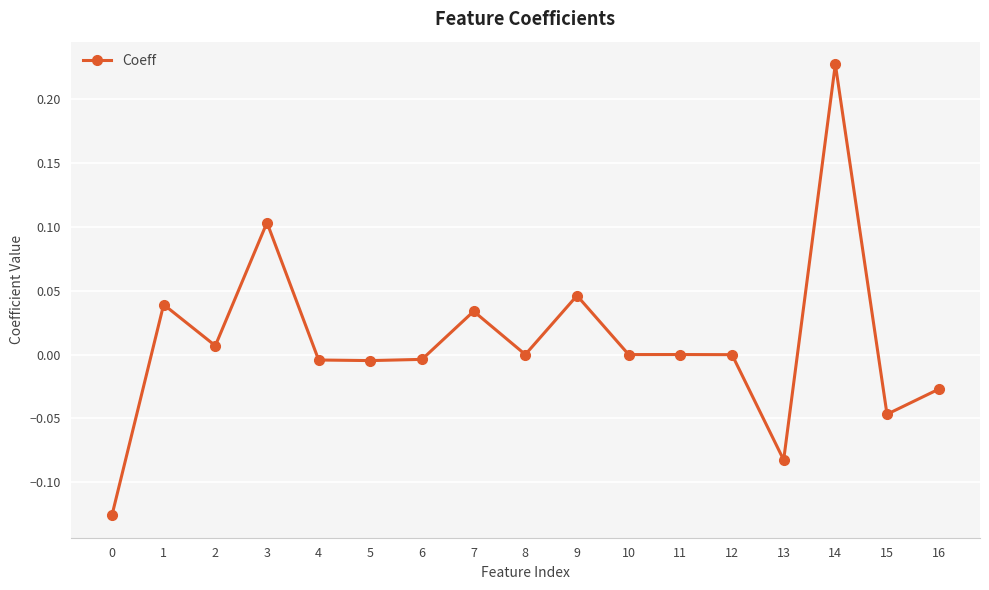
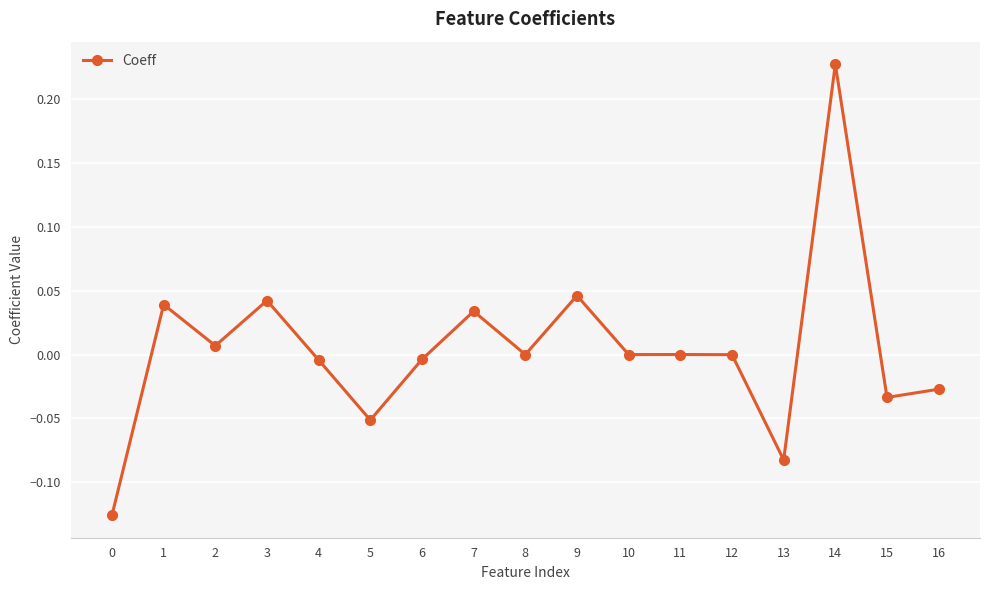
3: 0.103 -> 0.042
5: -0.005 -> -0.051
15: -0.047 -> -0.034
